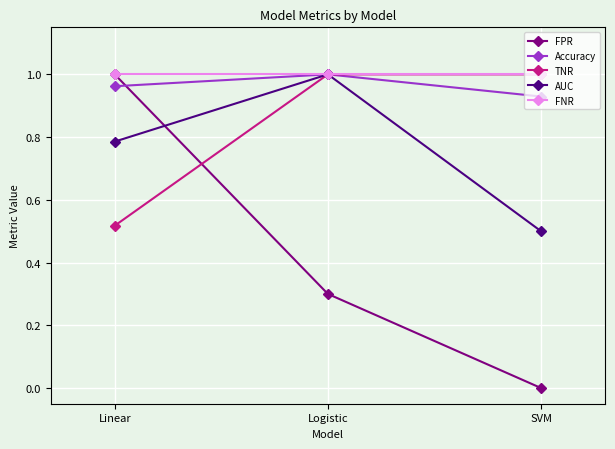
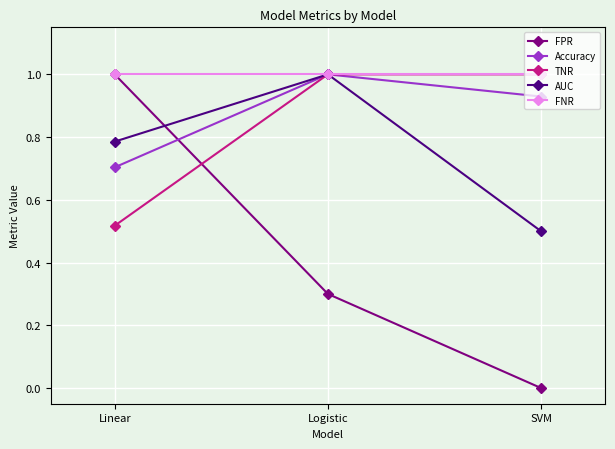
Accuracy, Linear: 0.96 -> 0.70
